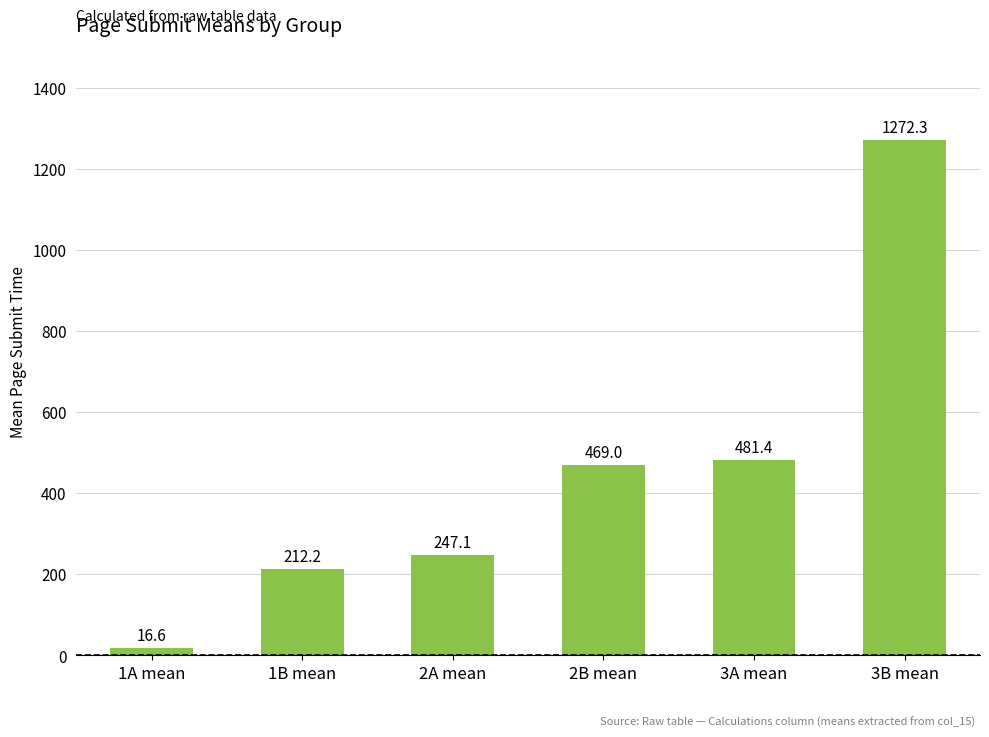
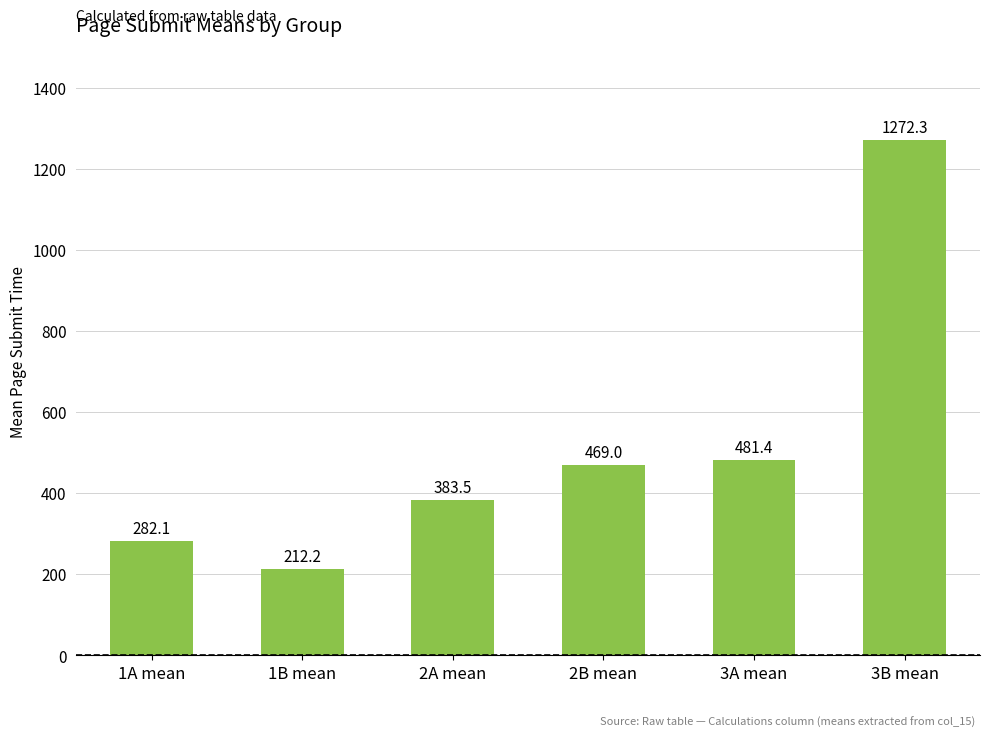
1A mean: 16.6 -> 282.1
2A mean: 247.1 -> 383.5
